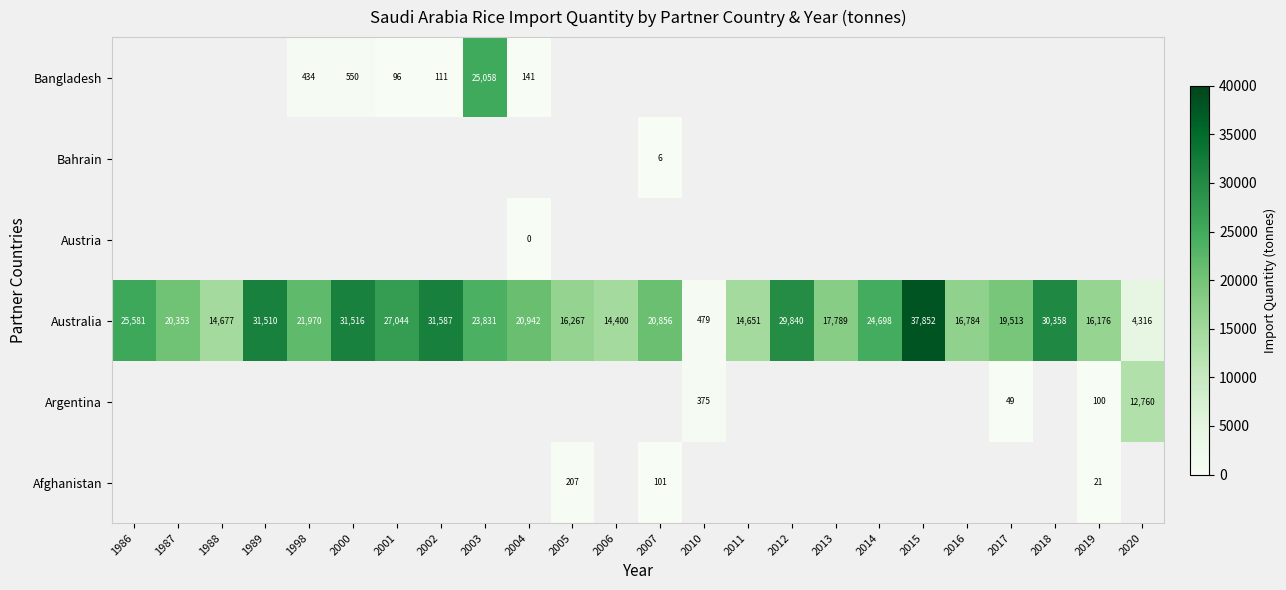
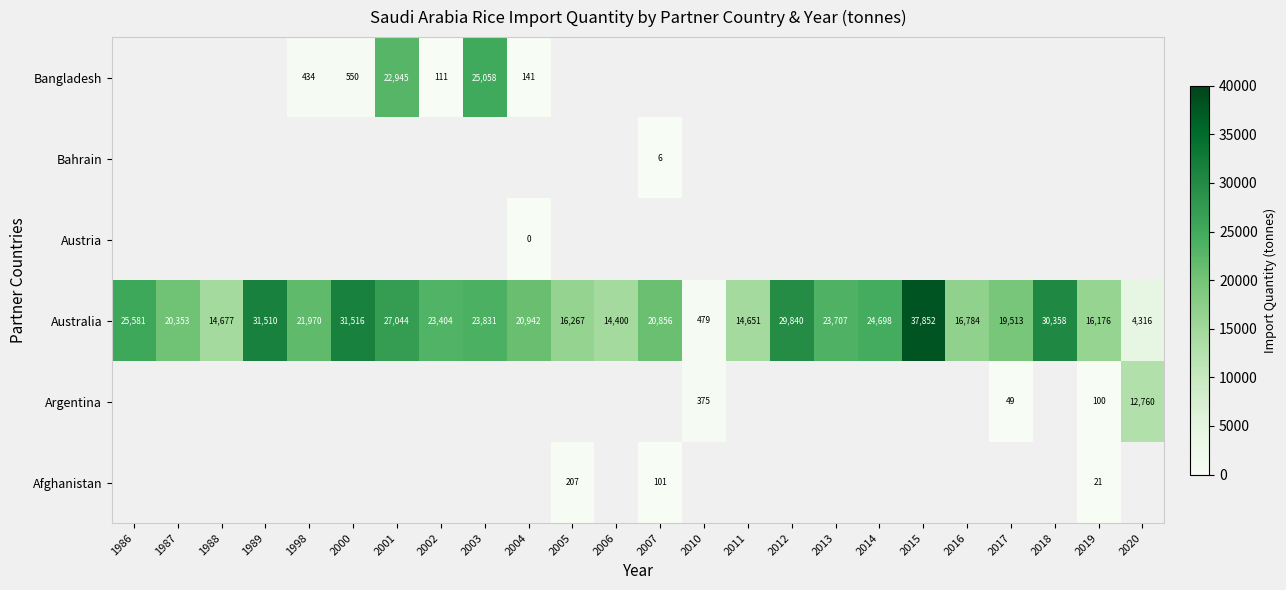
Bangladesh, 2001: 96 -> 22,945
Australia, 2002: 31,587 -> 23,404
Australia, 2013: 17,789 -> 23,707
